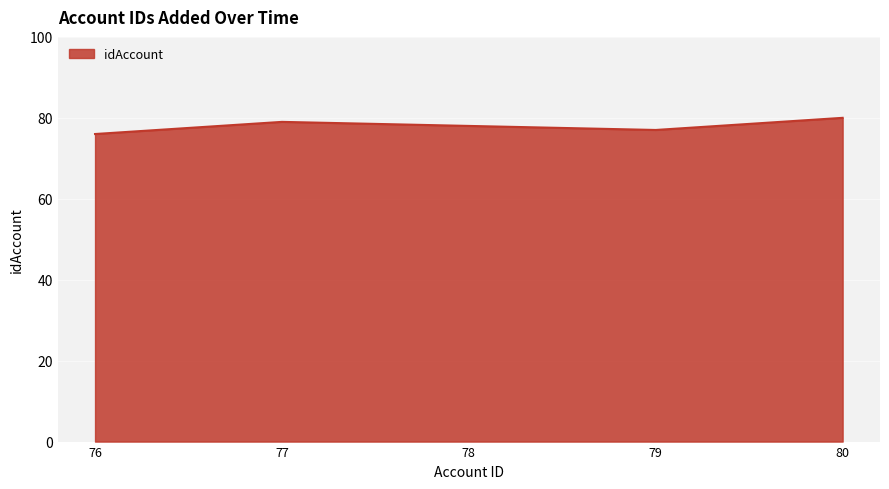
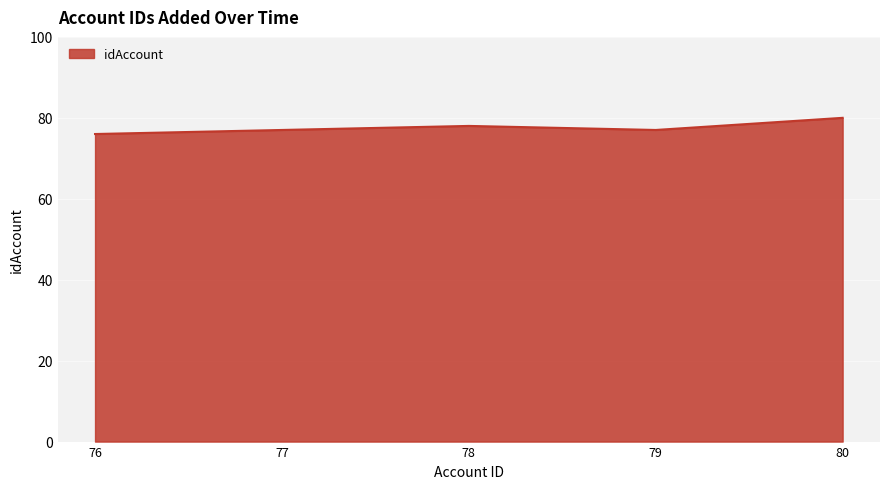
77: 79 -> 77
